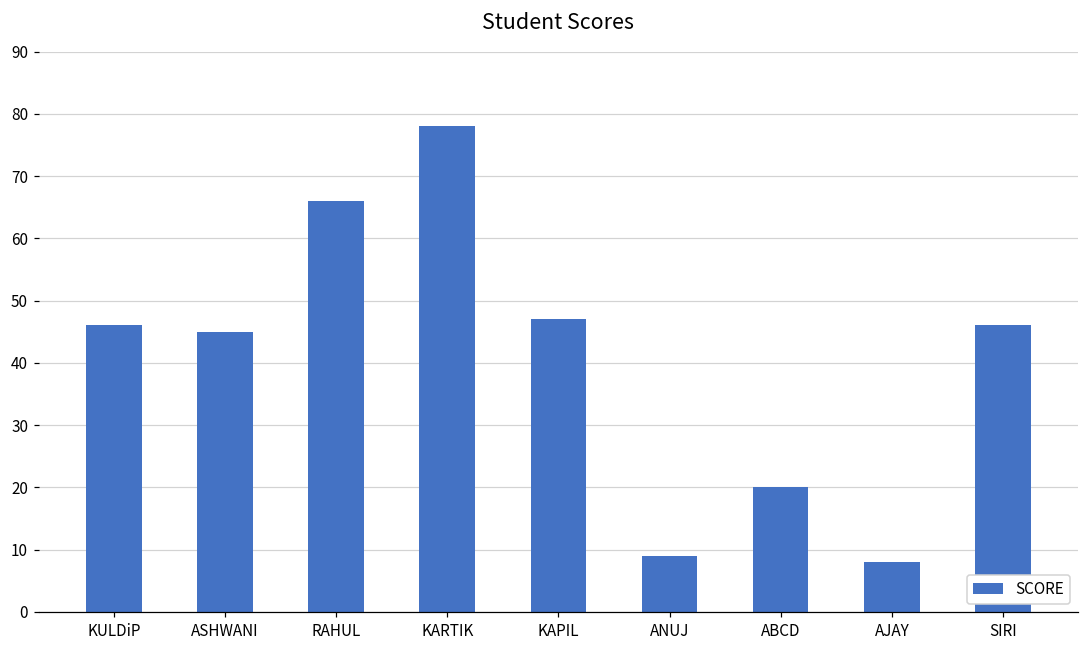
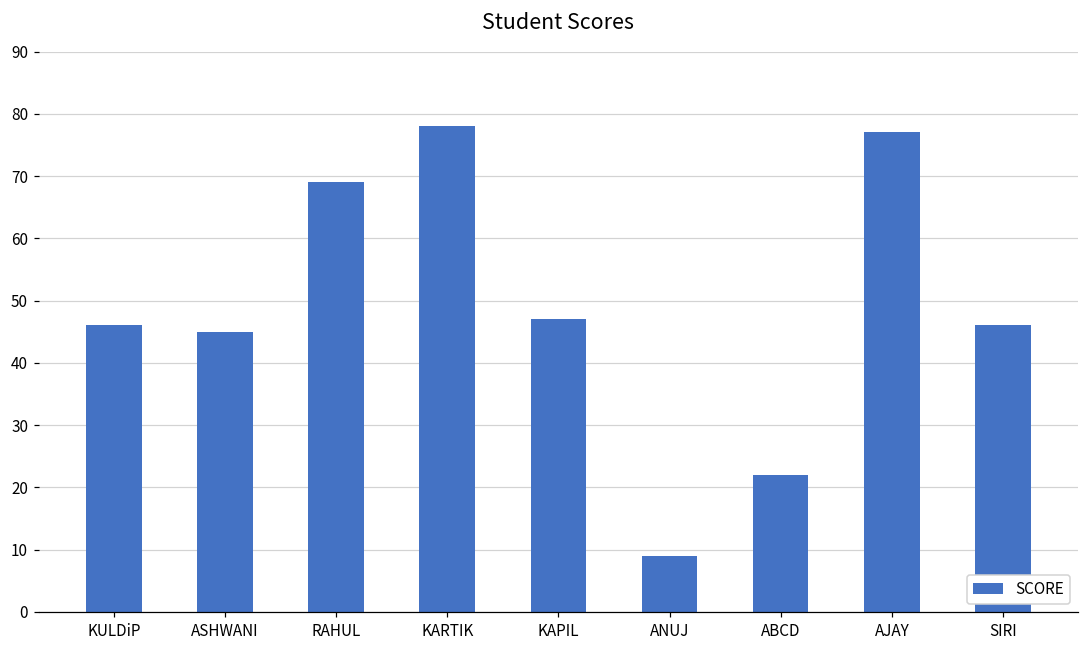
RAHUL: 66 -> 69
ABCD: 20 -> 22
AJAY: 8 -> 77
